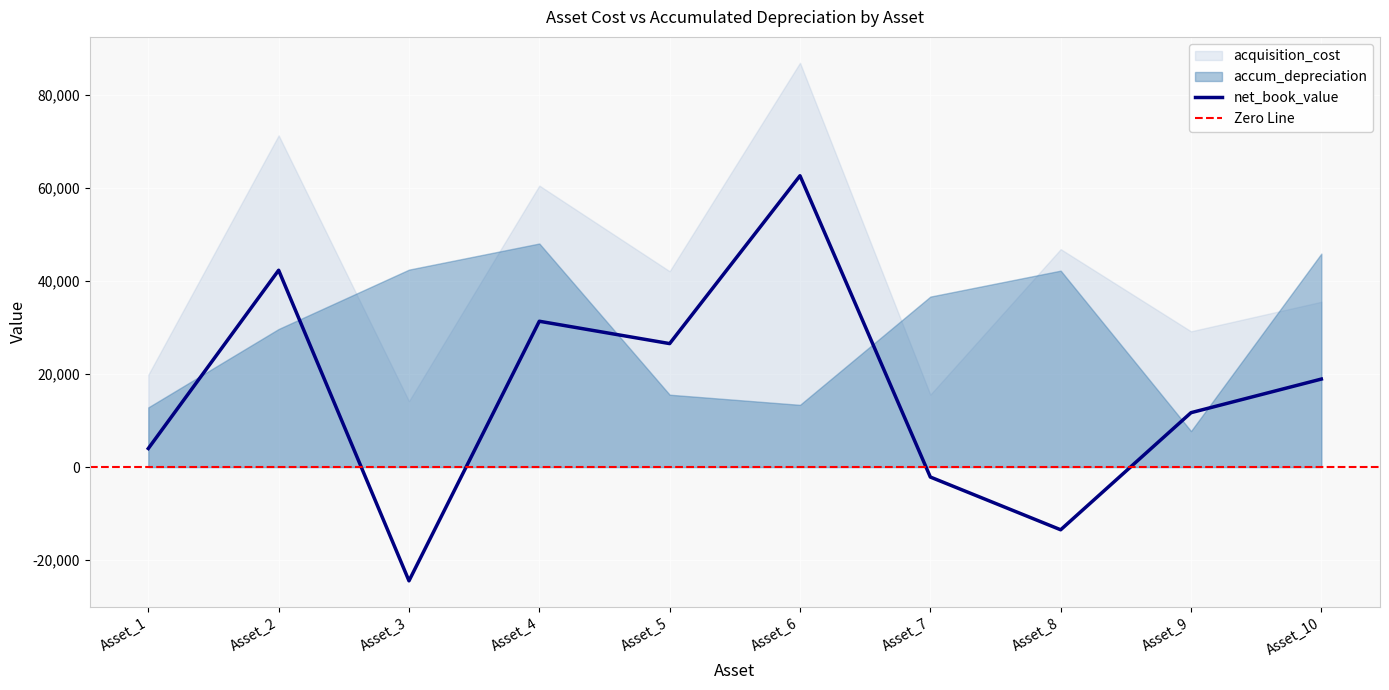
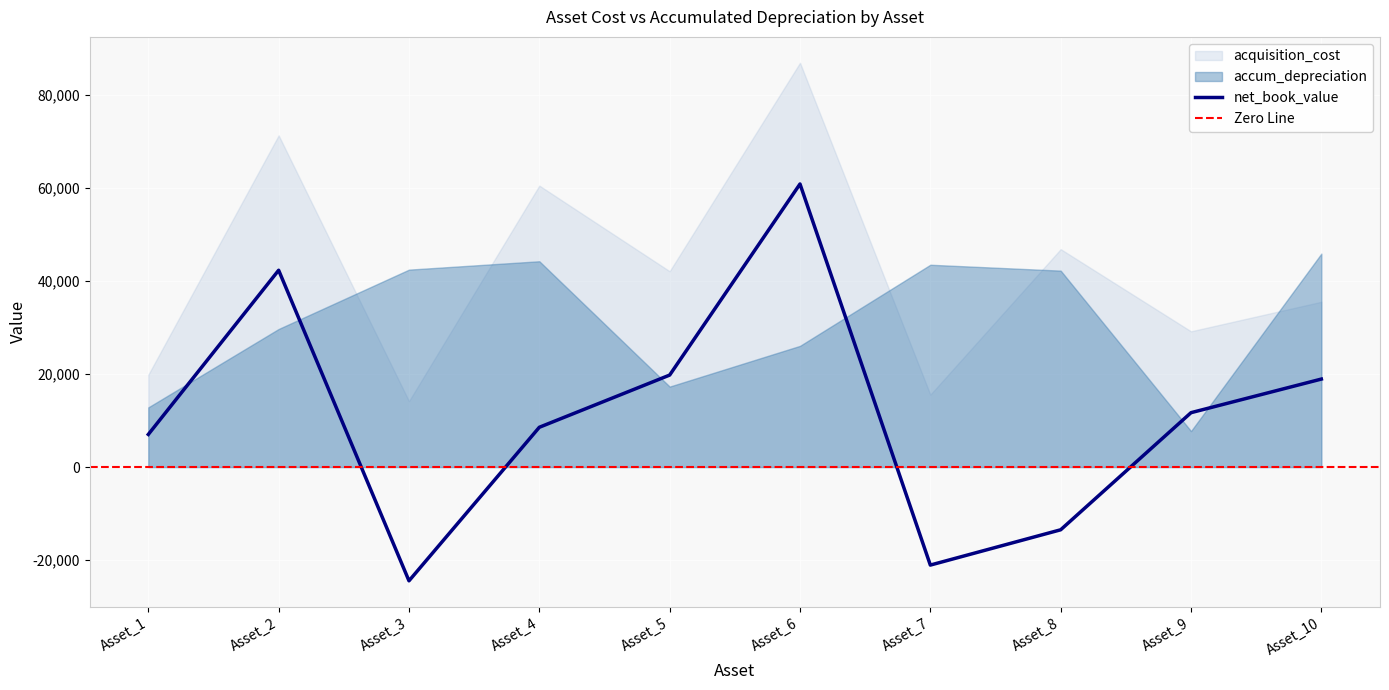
net_book_value, Asset_1: 4,000 -> 7,000
net_book_value, Asset_4: 31,000 -> 9,000
accum_depreciation, Asset_4: 48,000 -> 44,000
net_book_value, Asset_5: 27,000 -> 20,000
accum_depreciation, Asset_5: 16,000 -> 17,000
net_book_value, Asset_6: 63,000 -> 61,000
accum_depreciation, Asset_6: 13,000 -> 26,000
net_book_value, Asset_7: -2,000 -> -21,000
accum_depreciation, Asset_7: 37,000 -> 44,000
